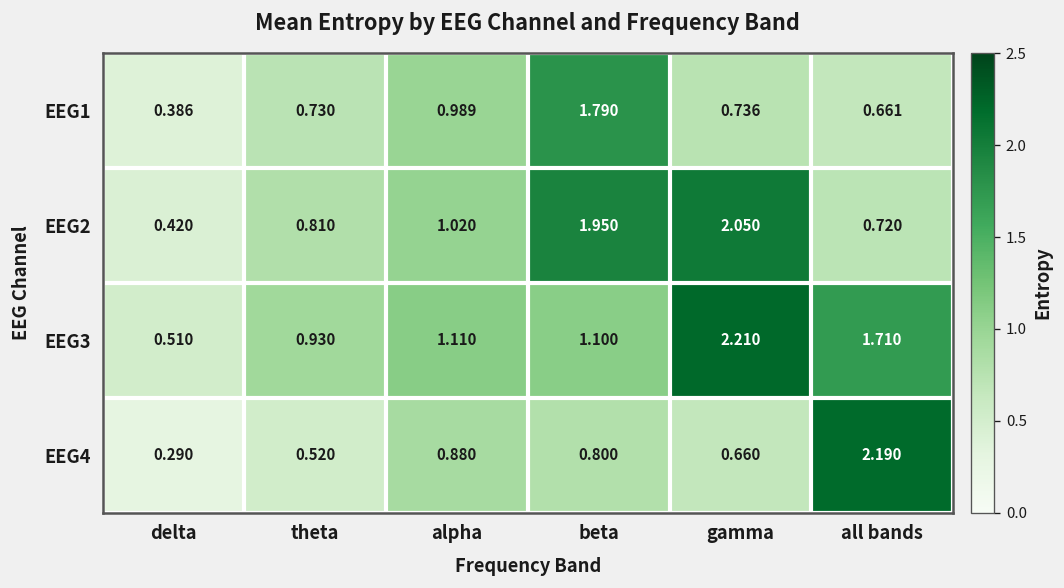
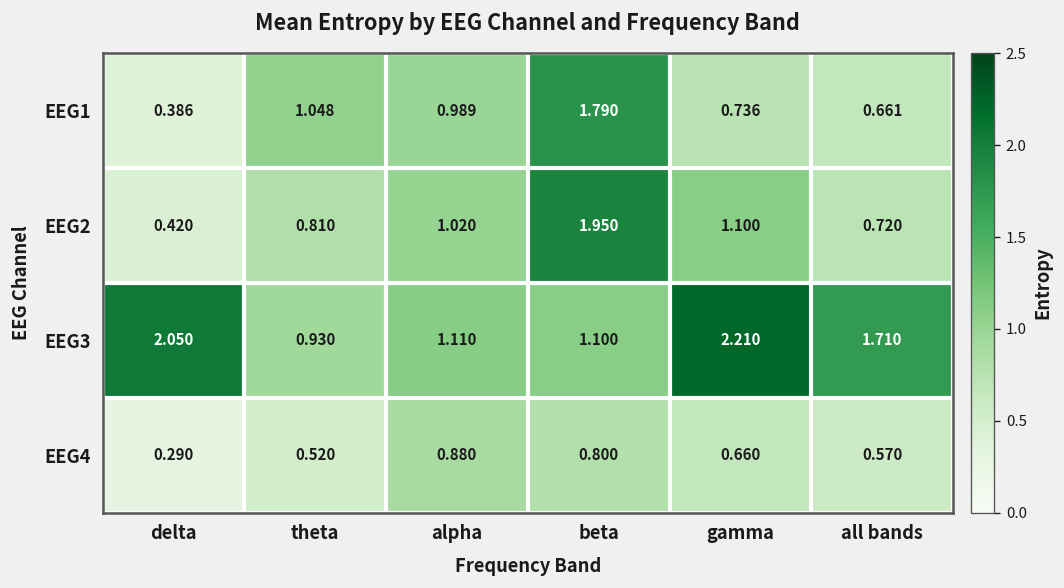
EEG1, theta: 0.730 -> 1.048
EEG2, gamma: 2.050 -> 1.100
EEG3, delta: 0.510 -> 2.050
EEG4, all bands: 2.190 -> 0.570
